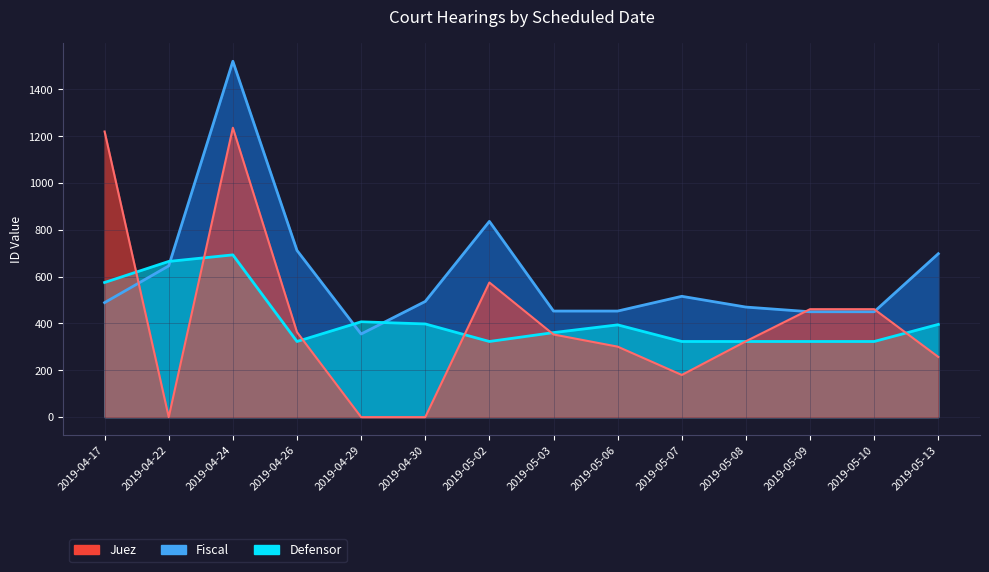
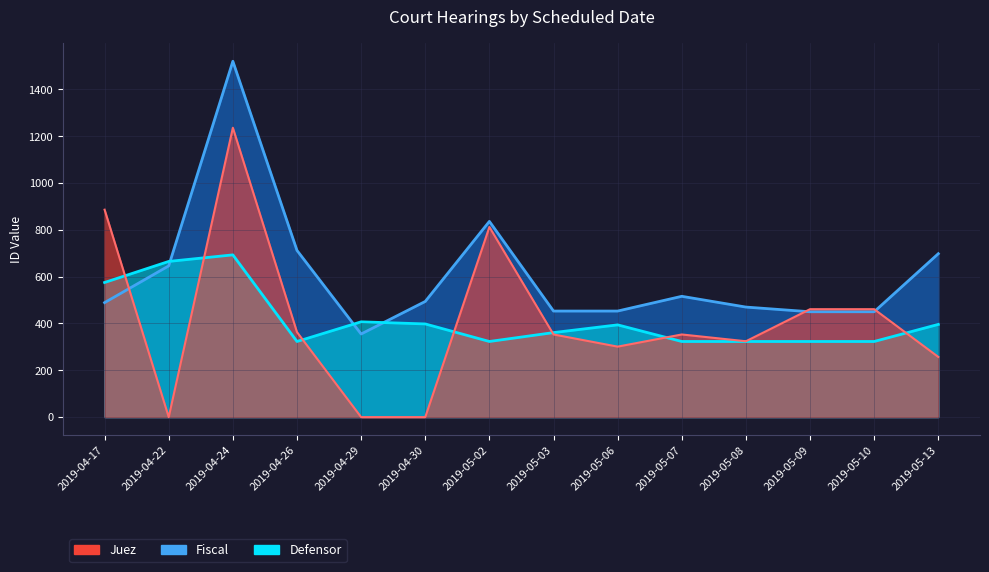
Juez, 2019-04-17: 1220 -> 890
Juez, 2019-05-02: 580 -> 810
Juez, 2019-05-07: 180 -> 350
